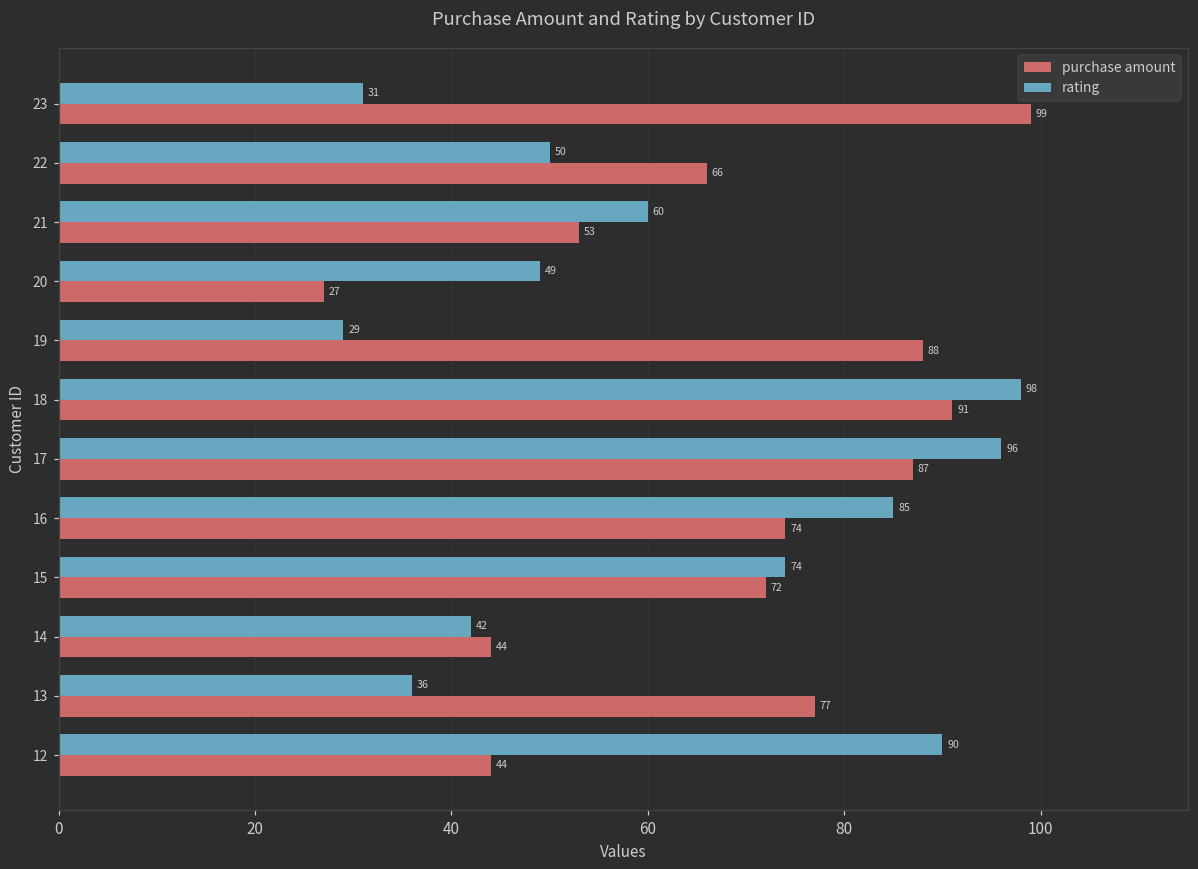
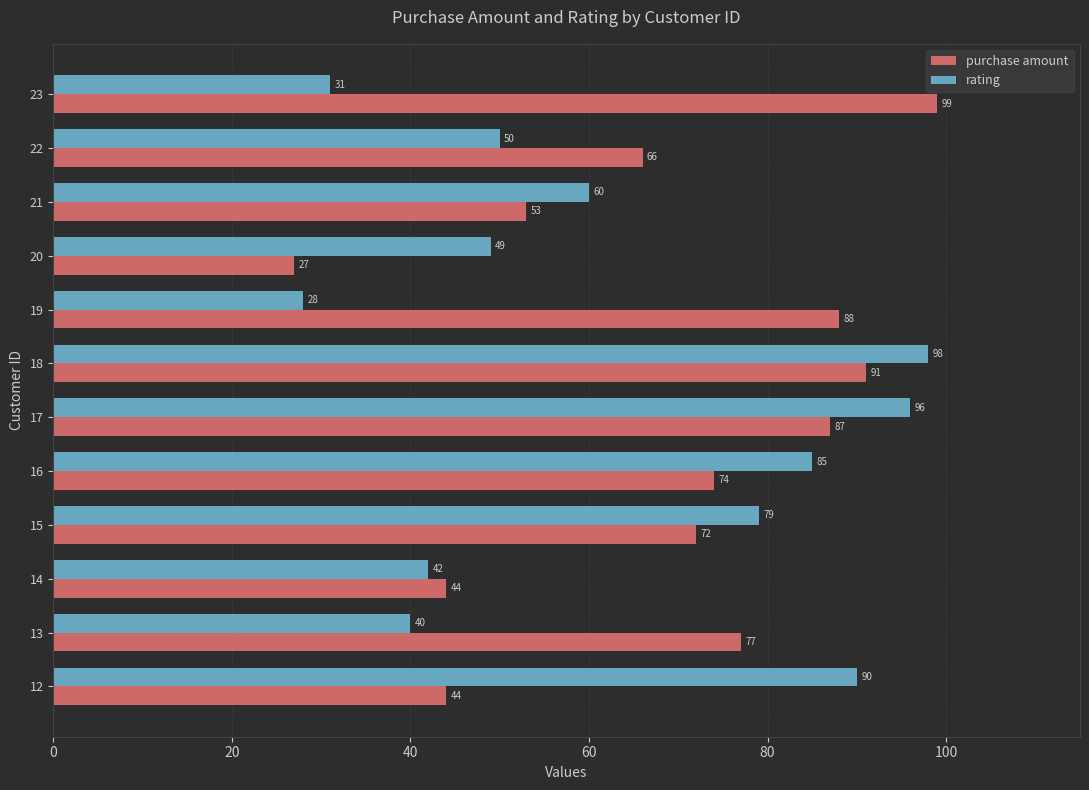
rating, 19: 29 -> 28
rating, 15: 74 -> 79
rating, 13: 36 -> 40
